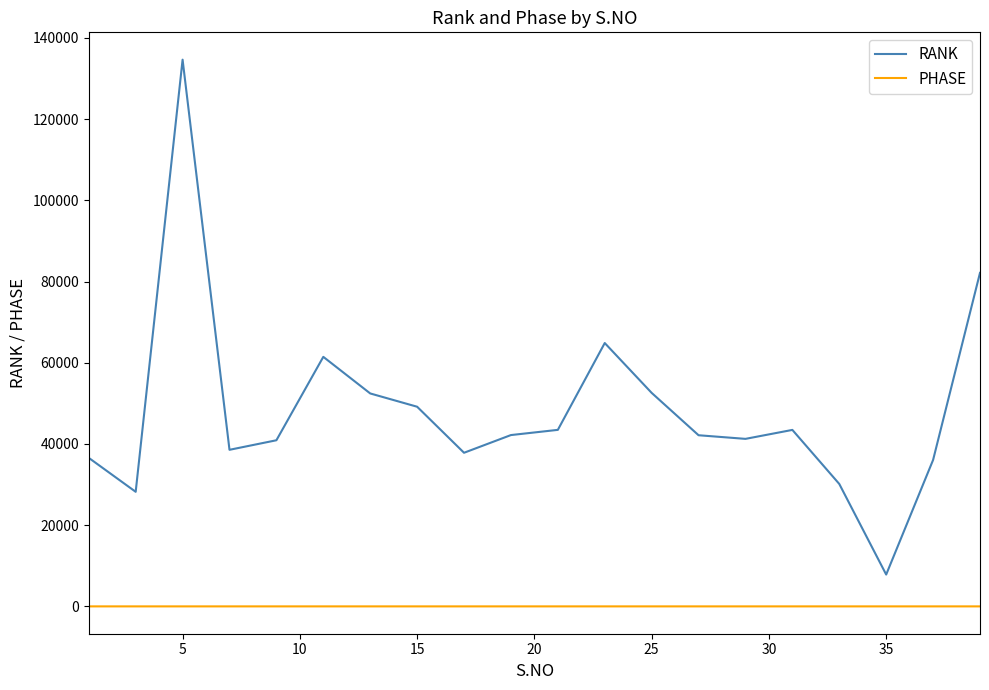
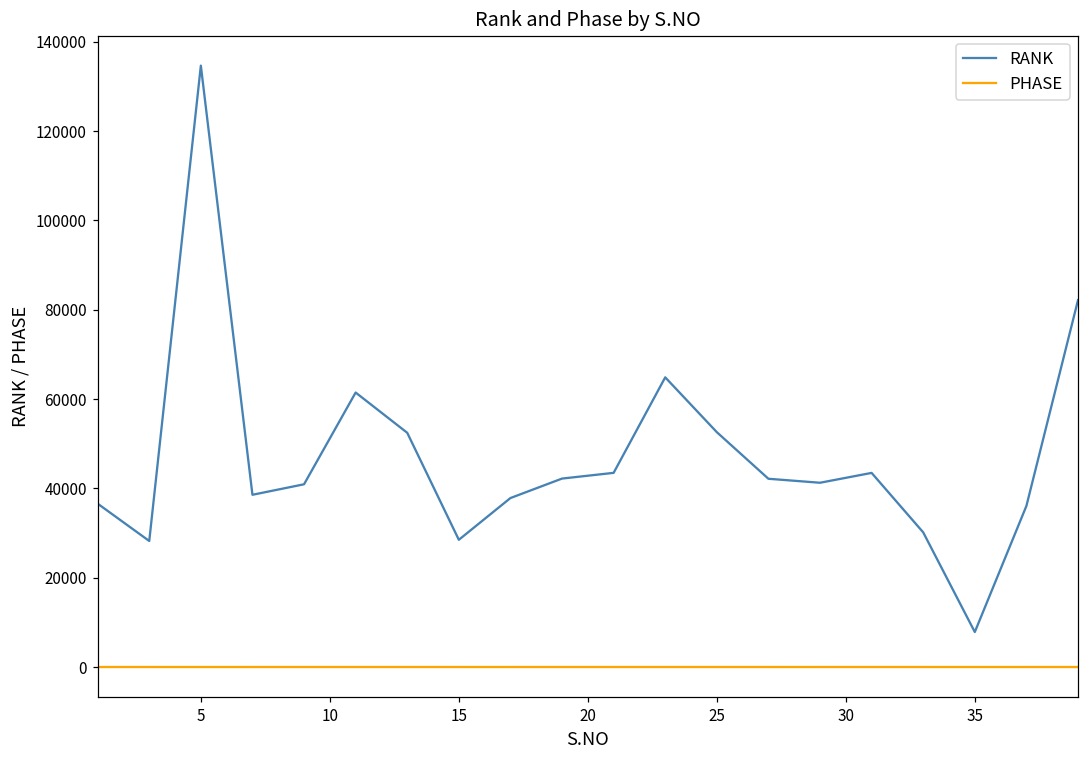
RANK, 15: 49000 -> 28000
